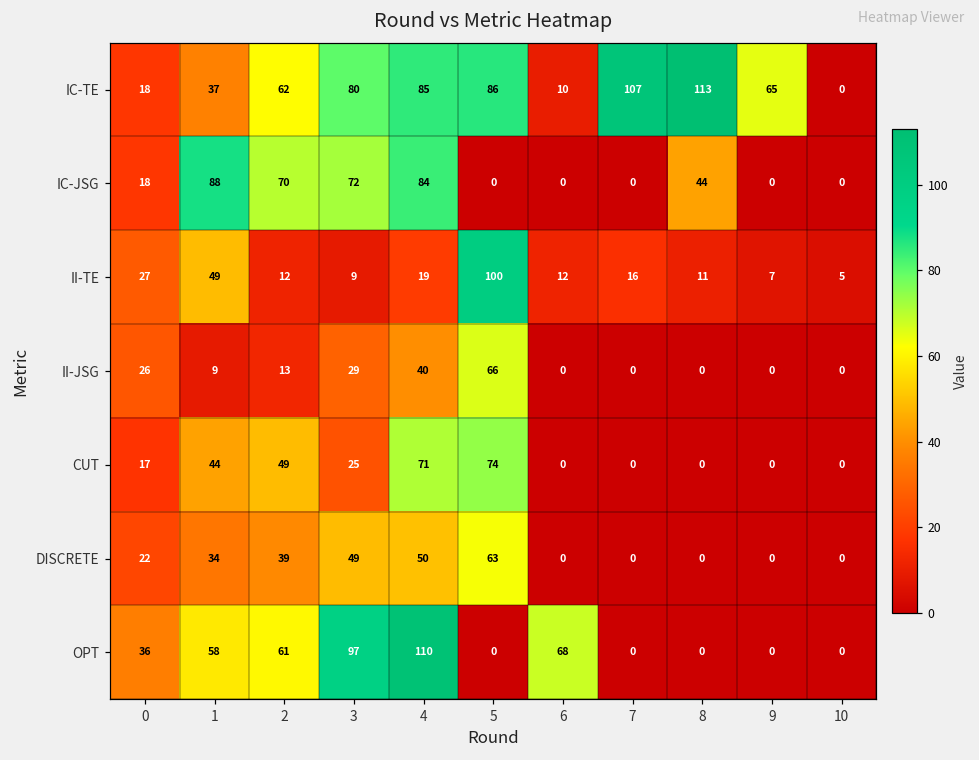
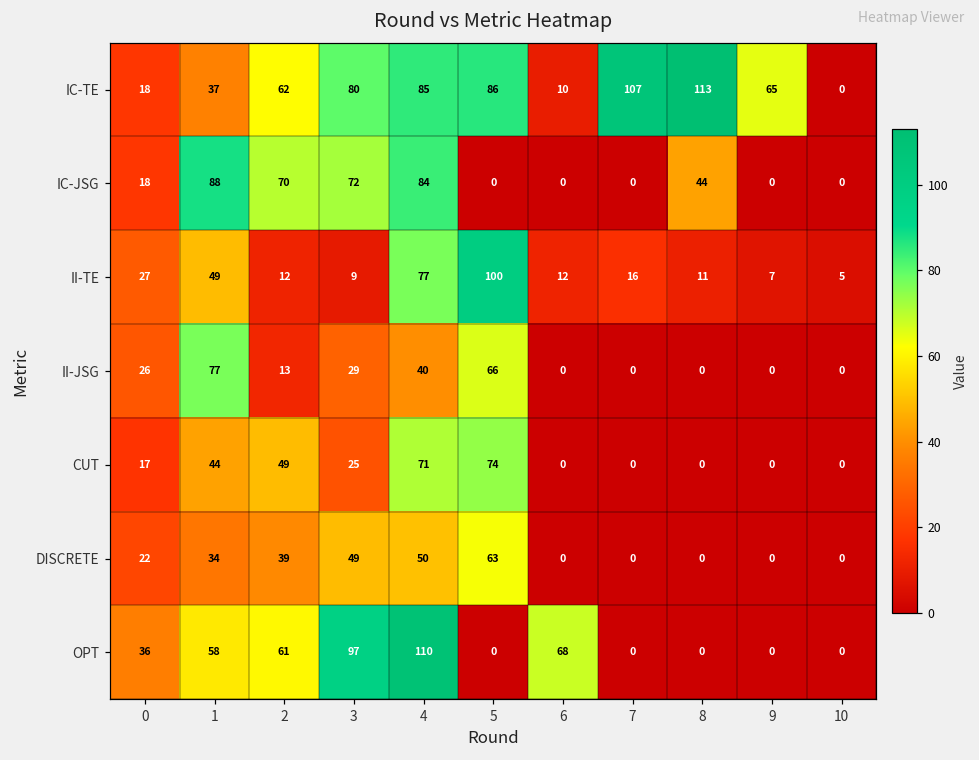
II-TE, 4: 19 -> 77
II-JSG, 1: 9 -> 77
